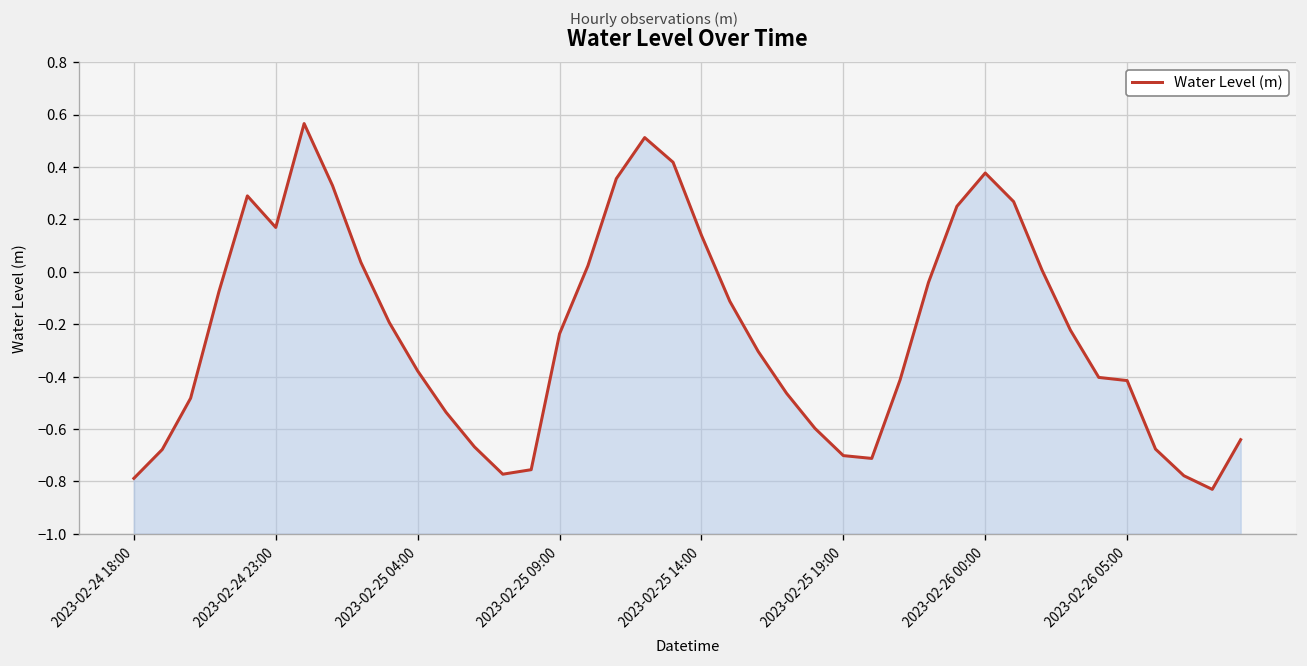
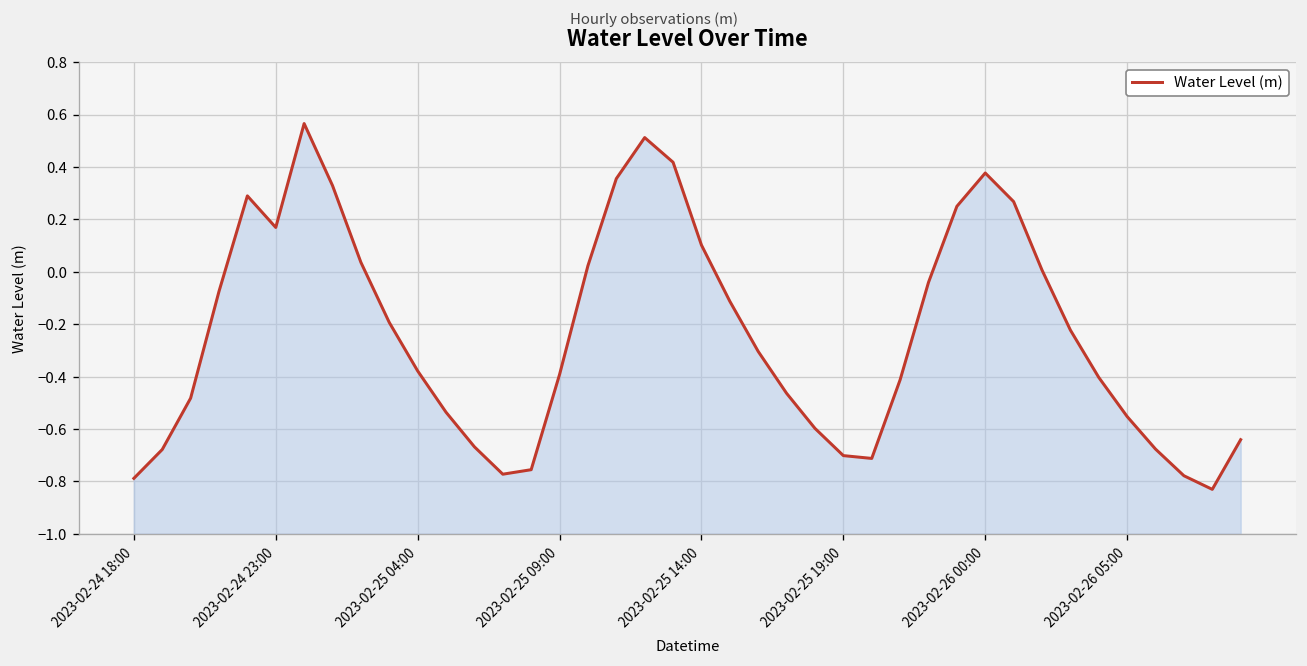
2023-02-25 09:00: -0.24 -> -0.39
2023-02-25 14:00: 0.14 -> 0.10
2023-02-26 05:00: -0.41 -> -0.55
